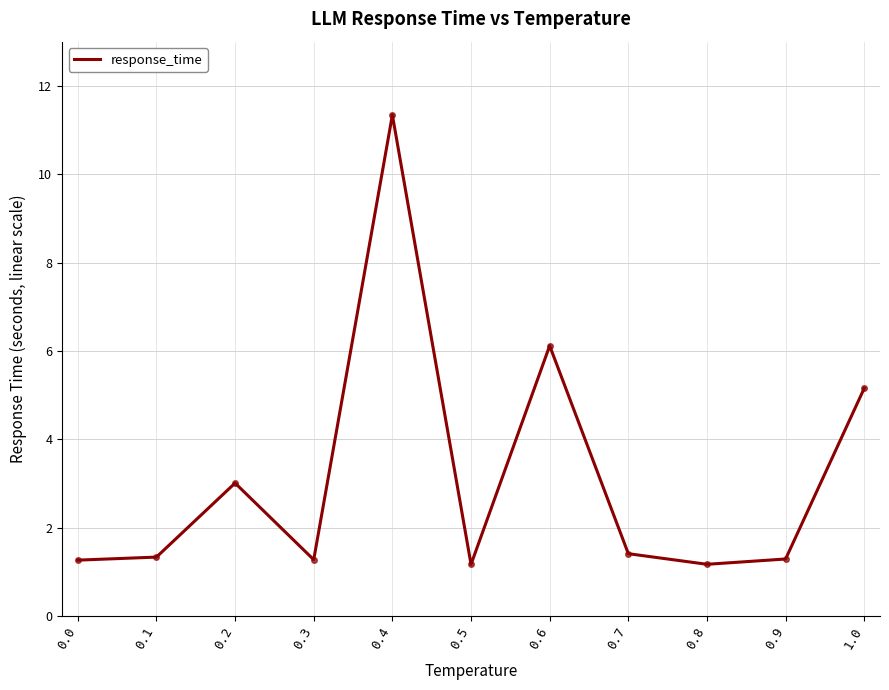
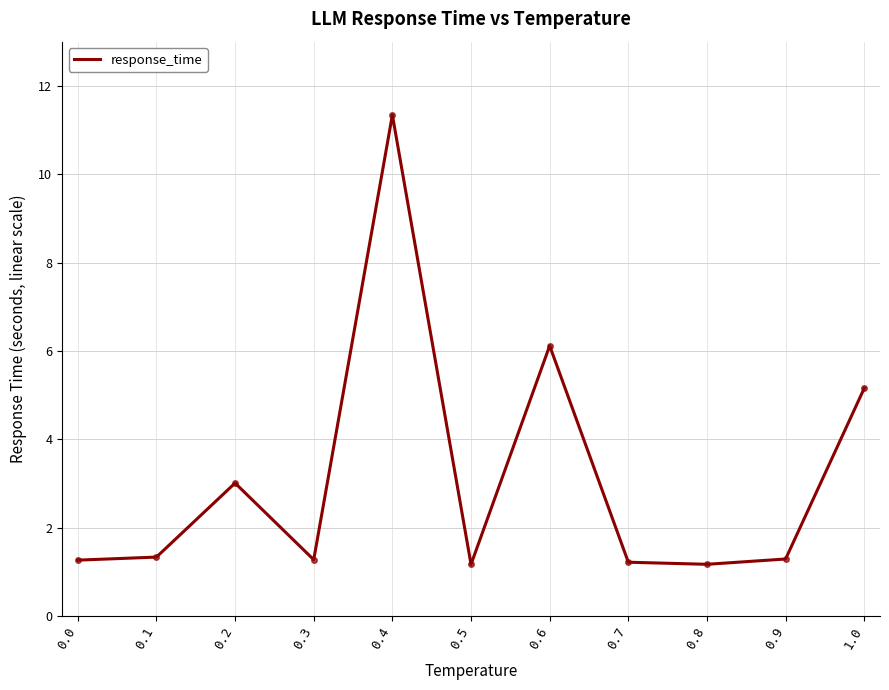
0.7: 1.4 -> 1.2
